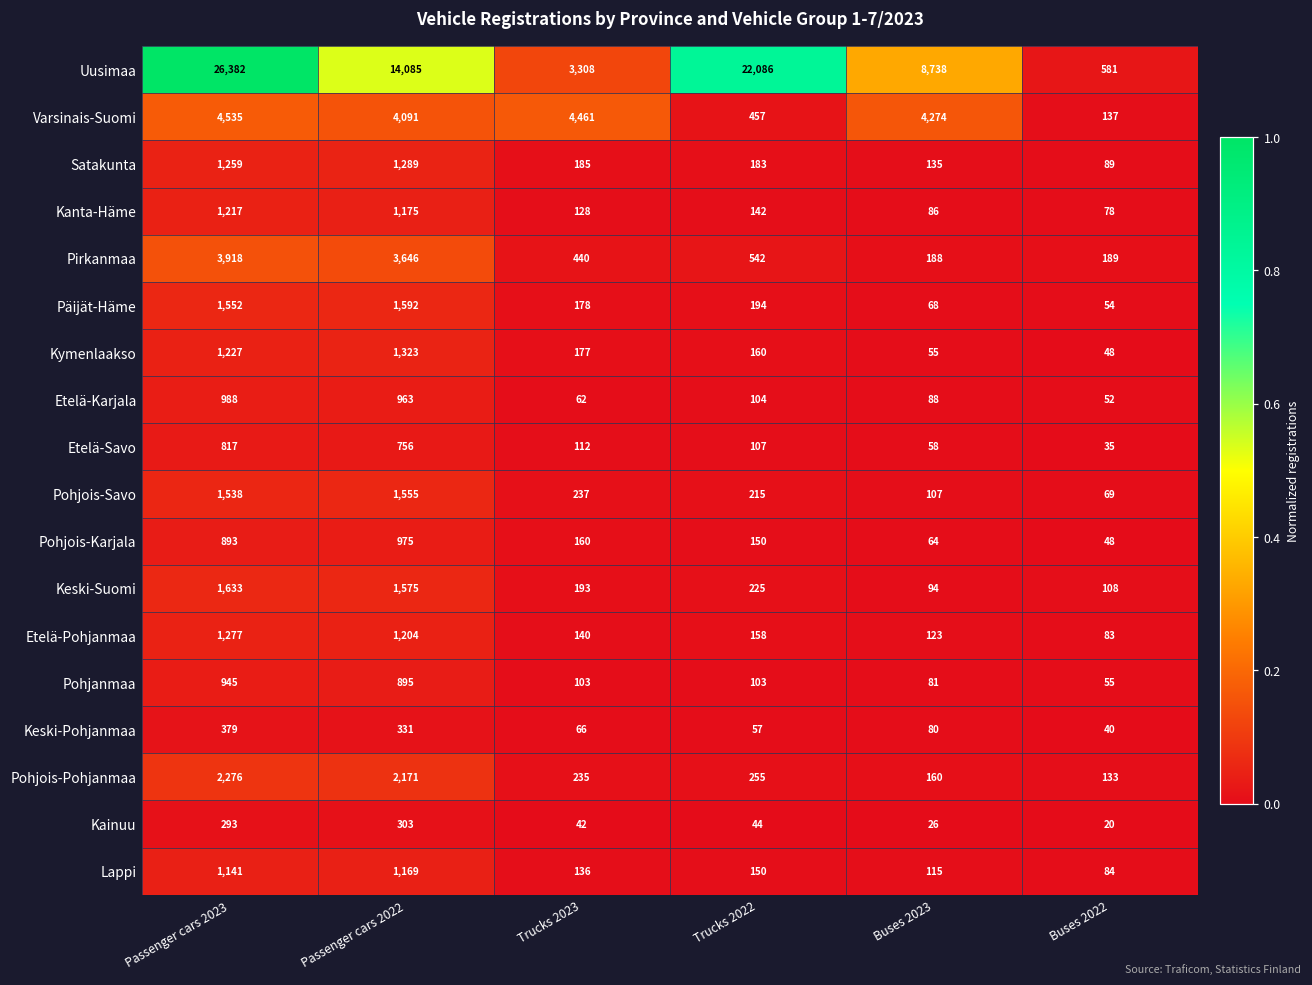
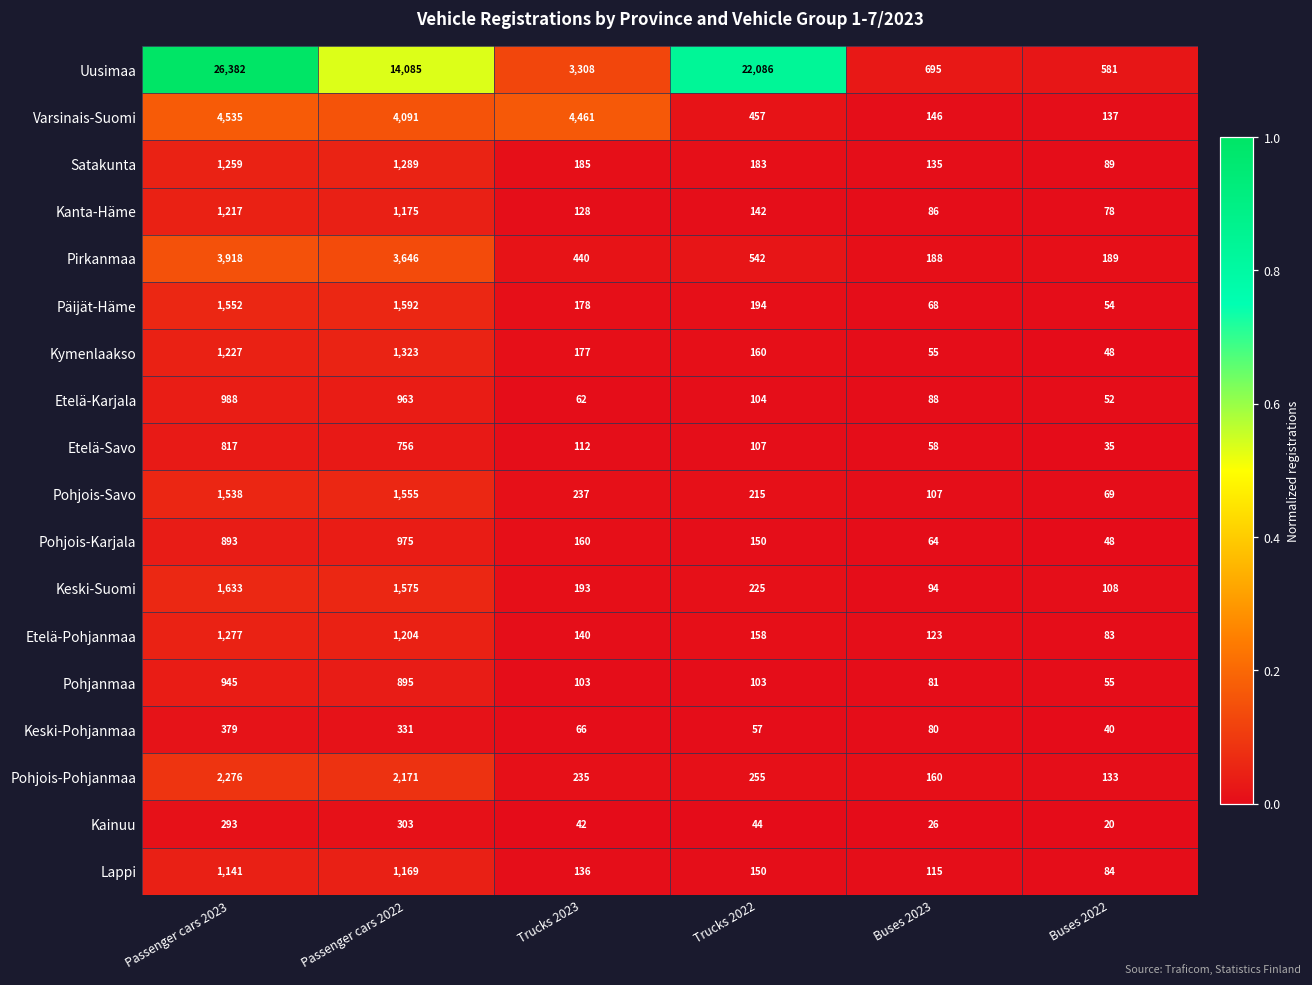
Uusimaa, Buses 2023: 8,738 -> 695
Varsinais-Suomi, Buses 2023: 4,274 -> 146
